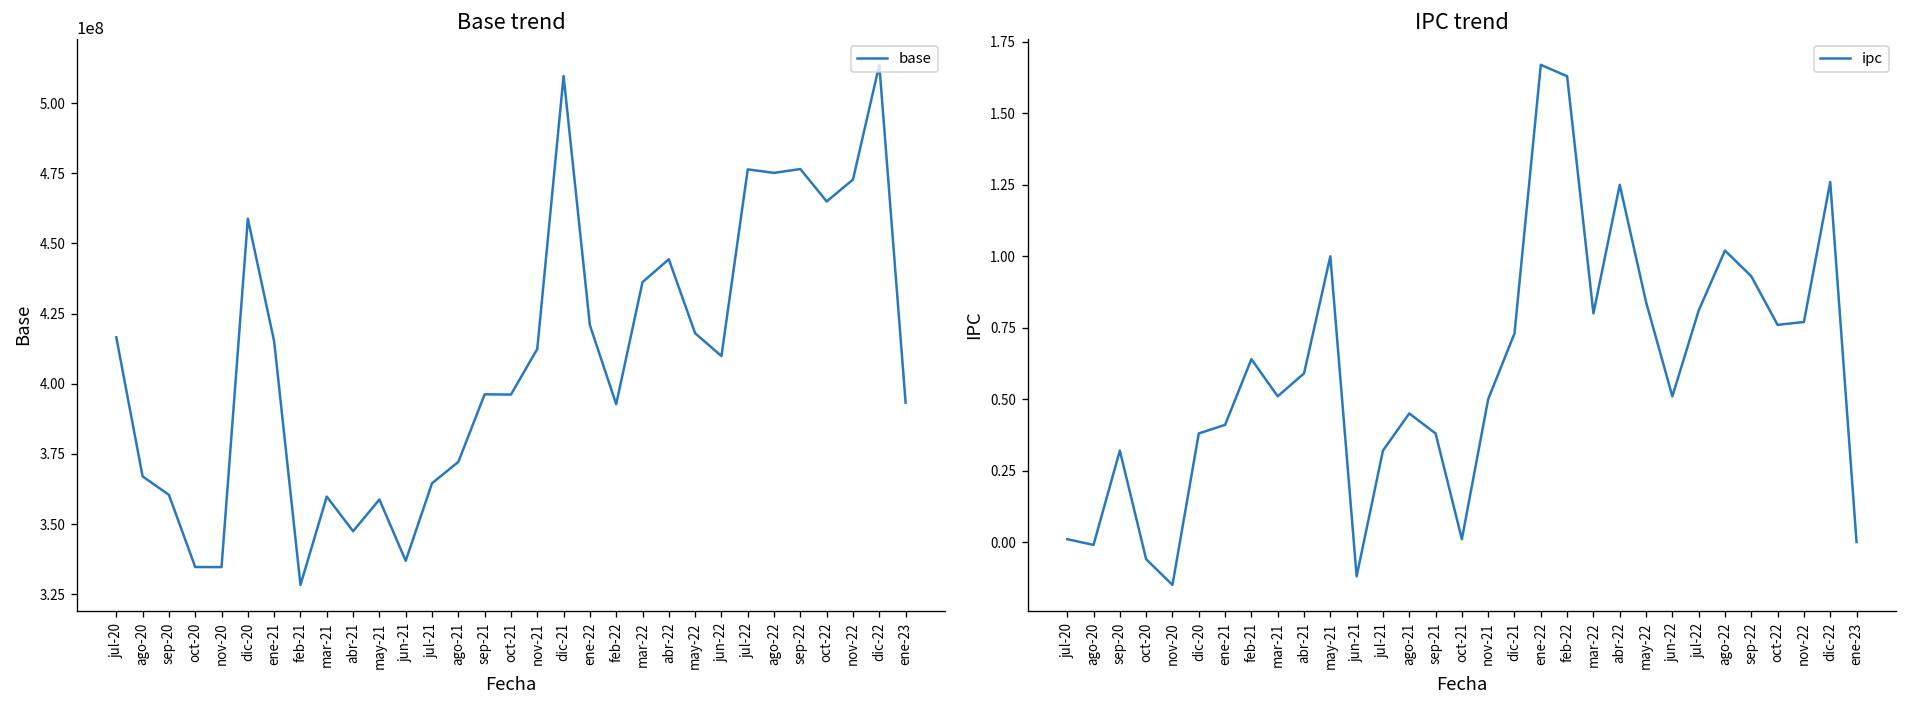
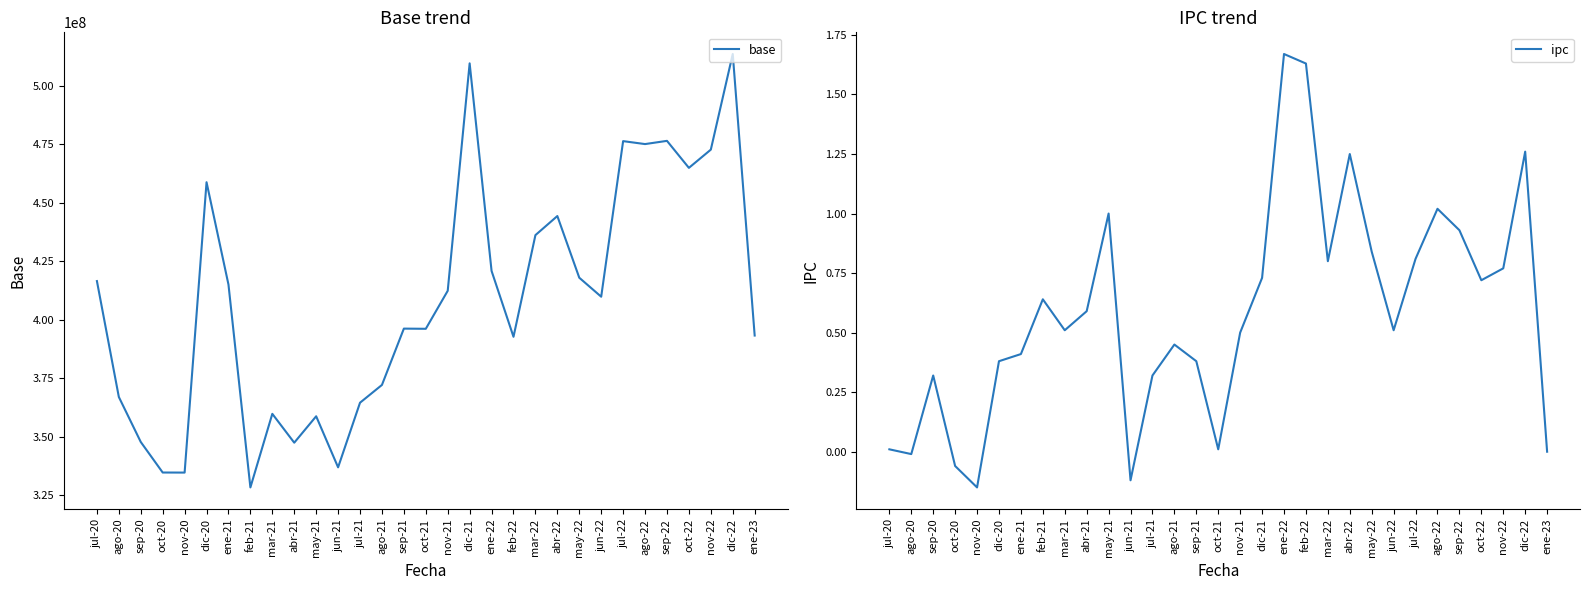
Base trend, sep-20: 360000000 -> 348000000
IPC trend, oct-22: 0.76 -> 0.72
